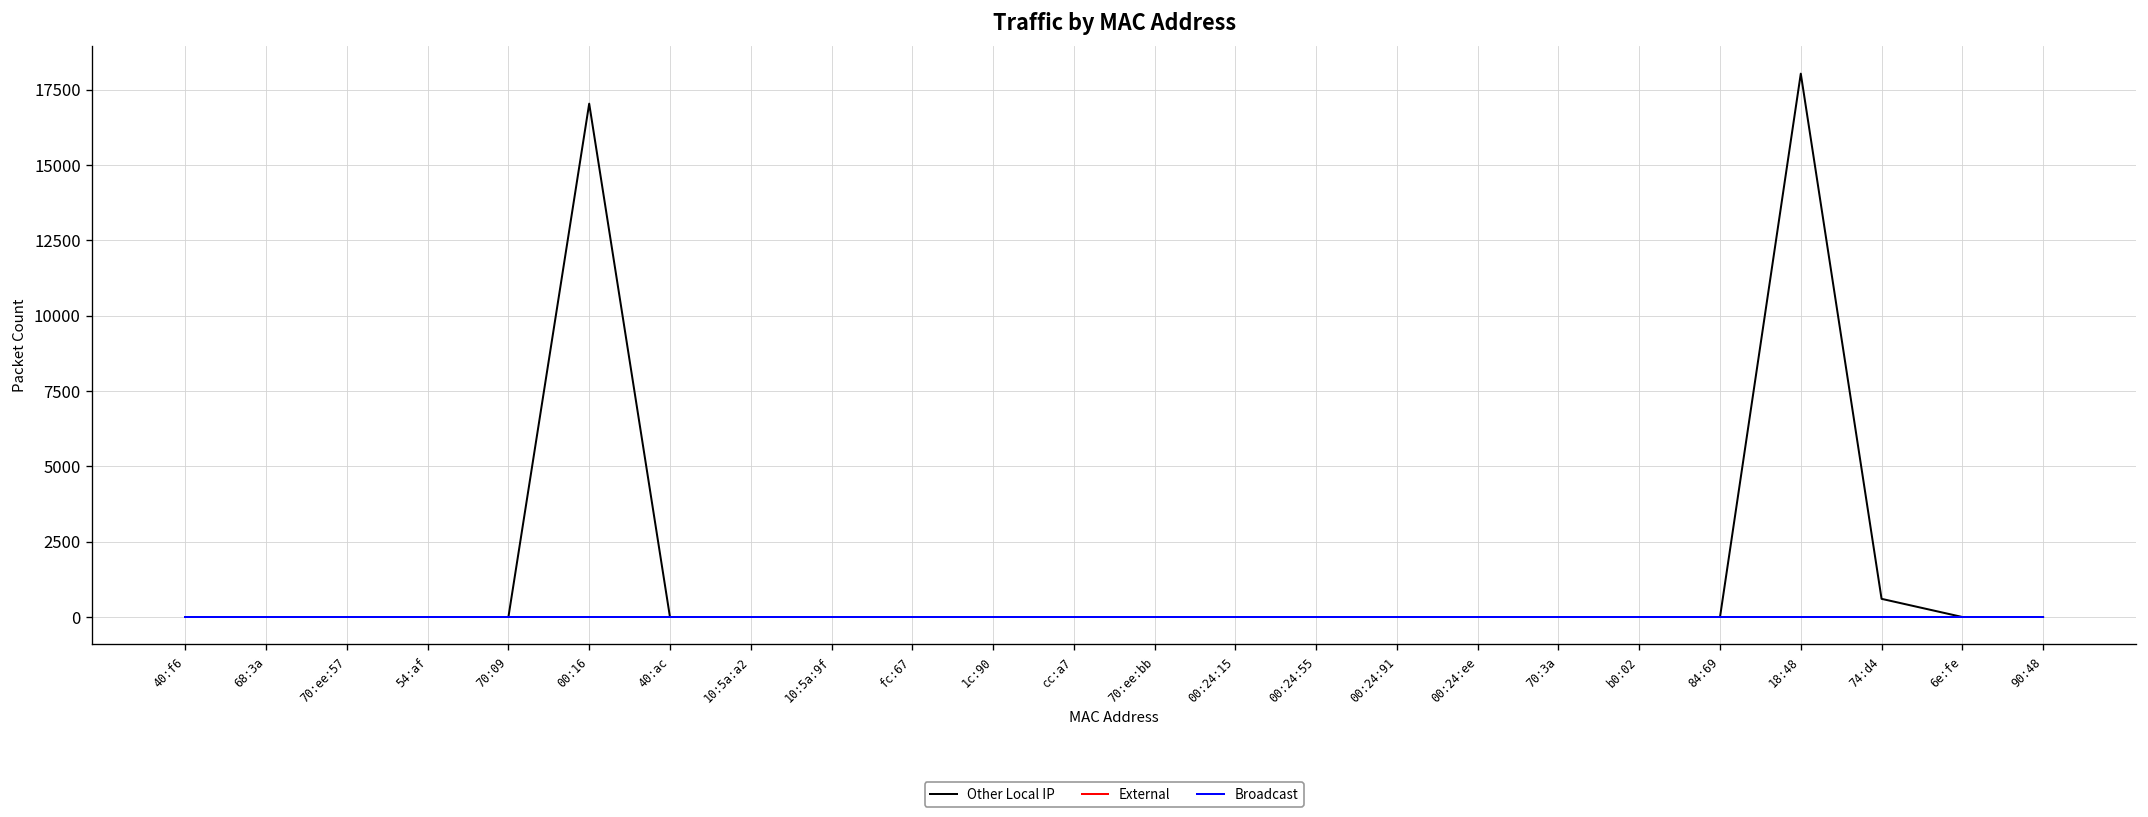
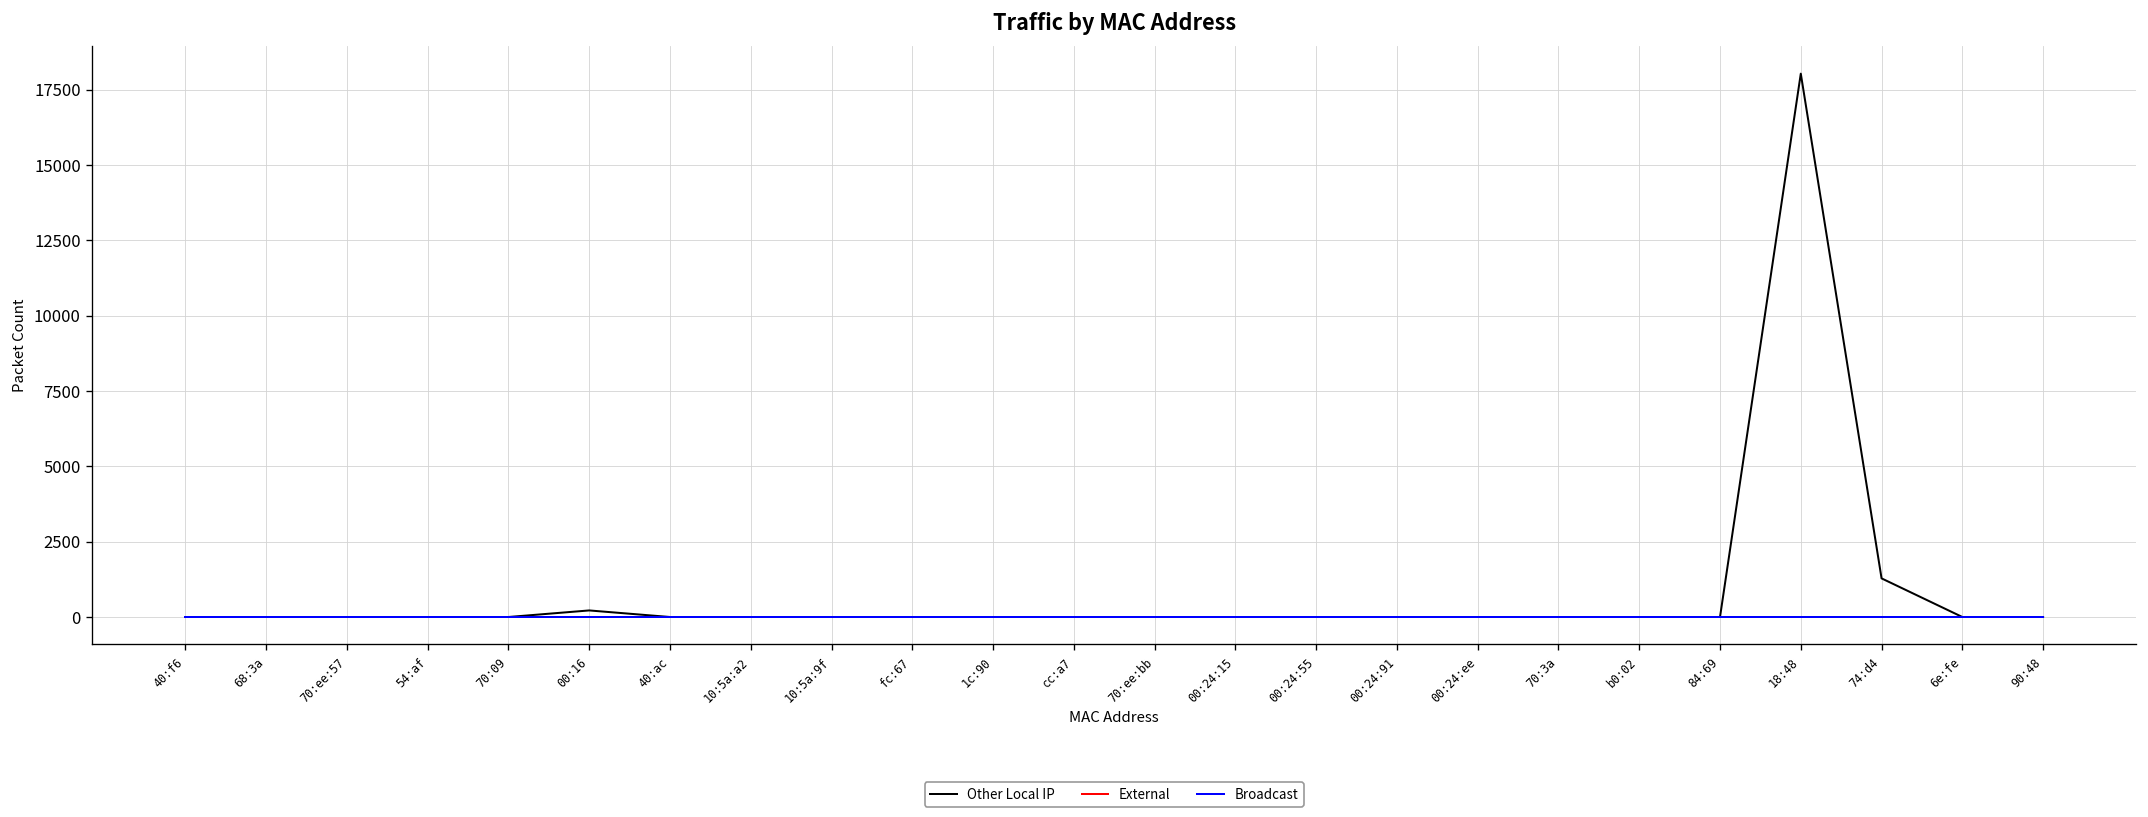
Other Local IP, 00:16: 17000 -> 200
Other Local IP, 74:d4: 600 -> 1300
